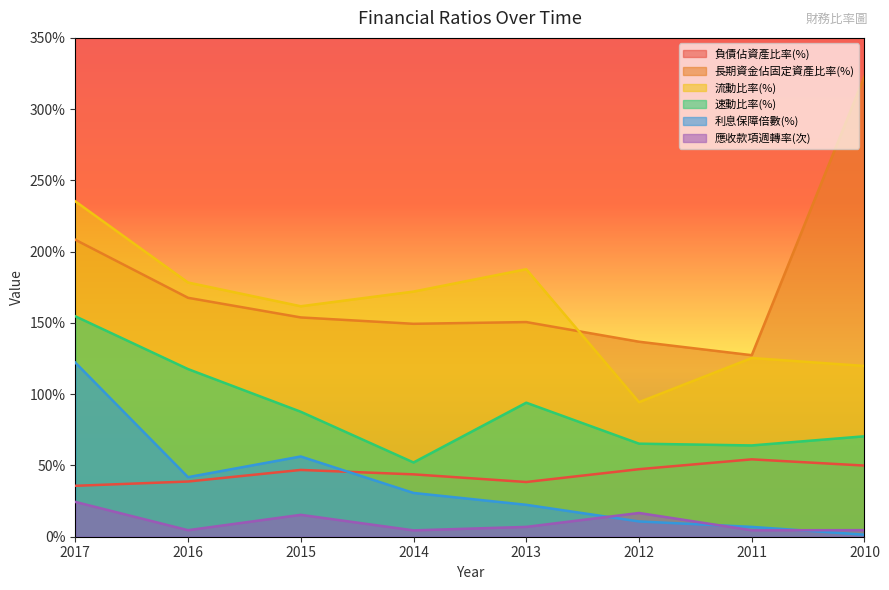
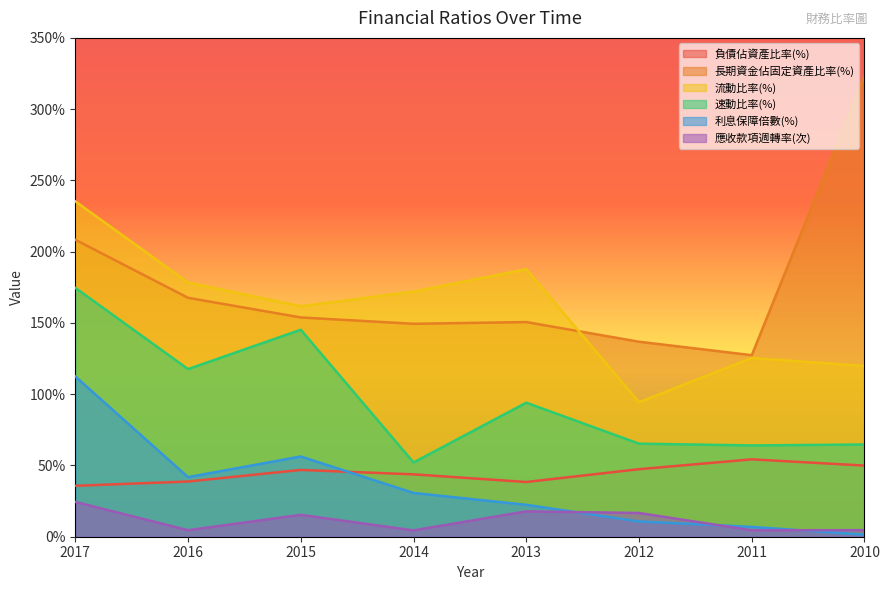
速動比率(%), 2017: 155% -> 175%
利息保障倍數(%), 2017: 122% -> 112%
速動比率(%), 2015: 88% -> 145%
應收款項週轉率(次), 2013: 7% -> 18%
速動比率(%), 2010: 70% -> 65%
